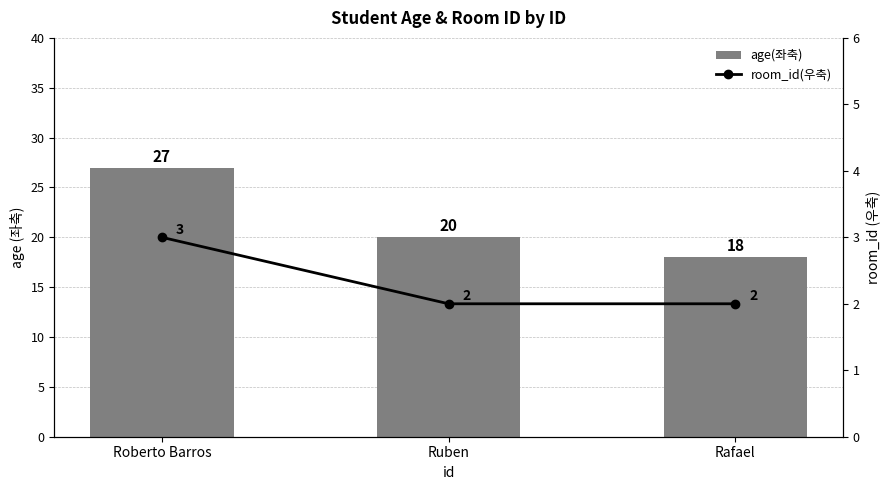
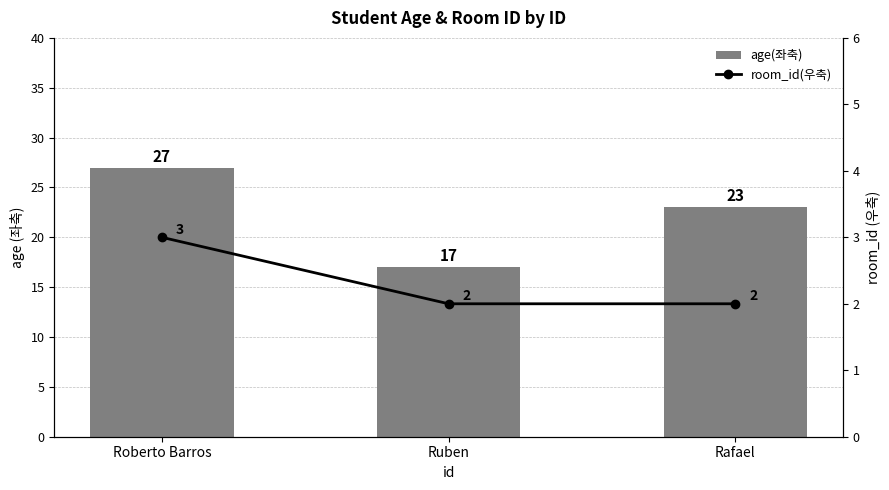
age(좌축), Ruben: 20 -> 17
age(좌축), Rafael: 18 -> 23
